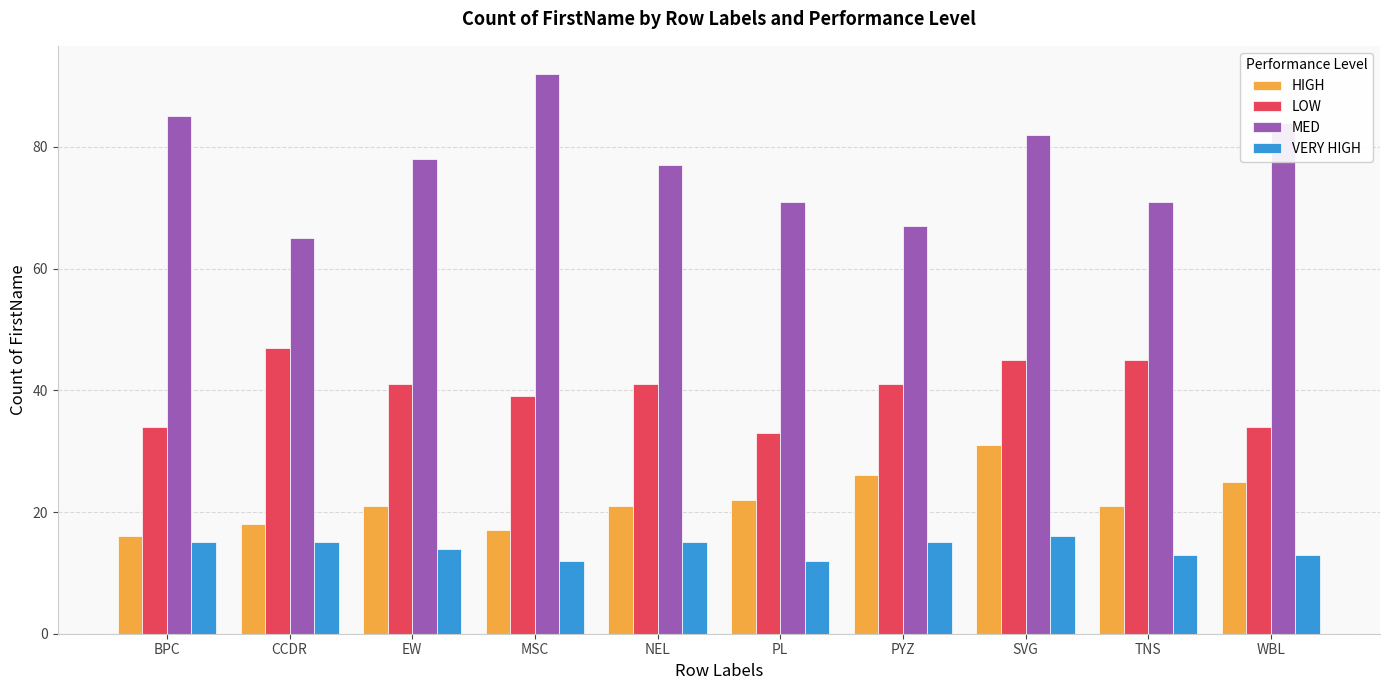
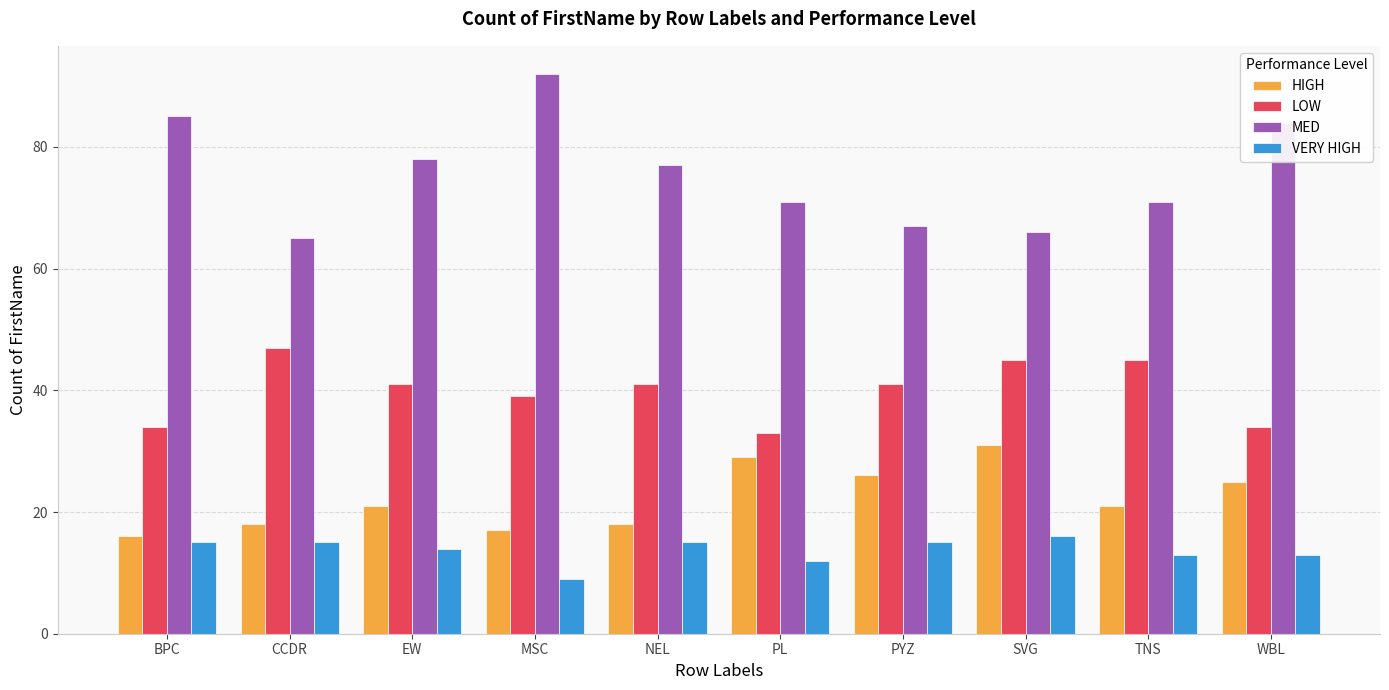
VERY HIGH, MSC: 12 -> 9
HIGH, NEL: 21 -> 18
HIGH, PL: 22 -> 29
MED, SVG: 82 -> 66
